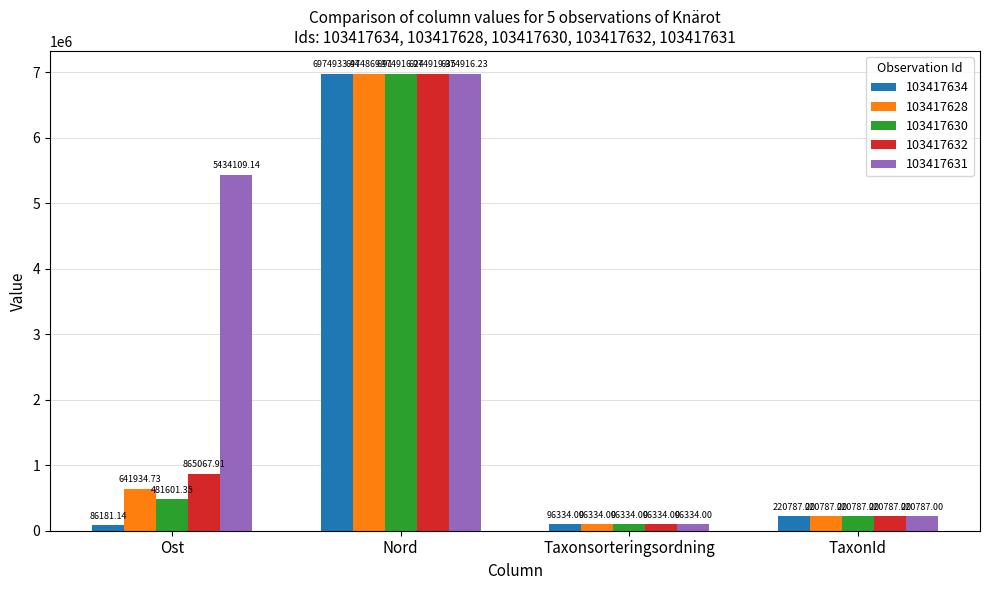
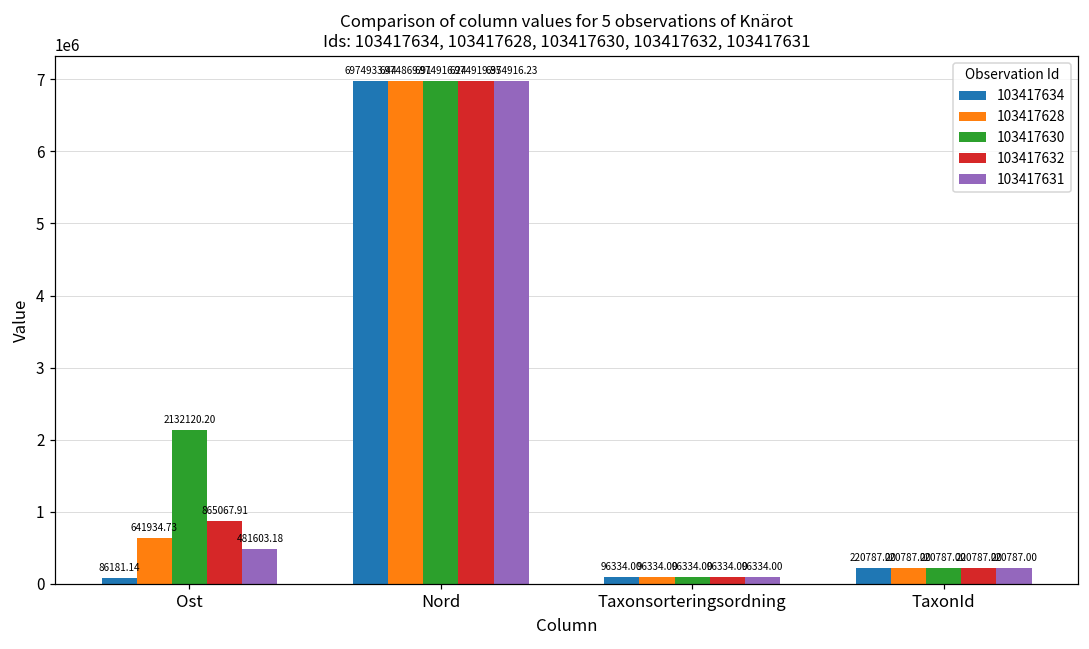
103417630, Ost: 481601.35 -> 2132120.20
103417631, Ost: 5434109.14 -> 481603.18
